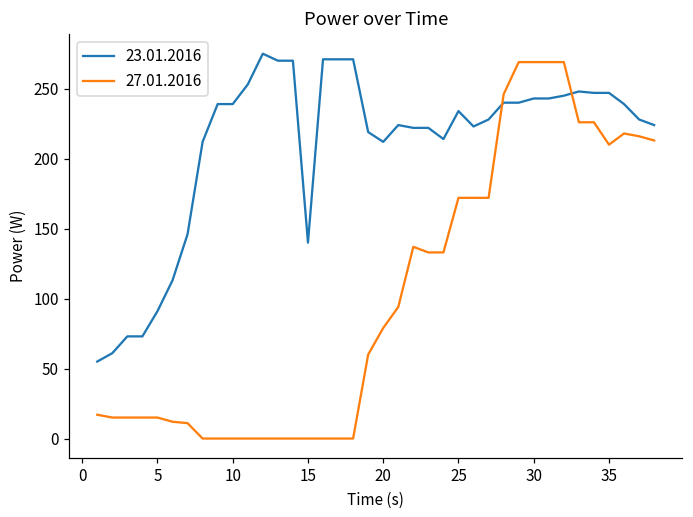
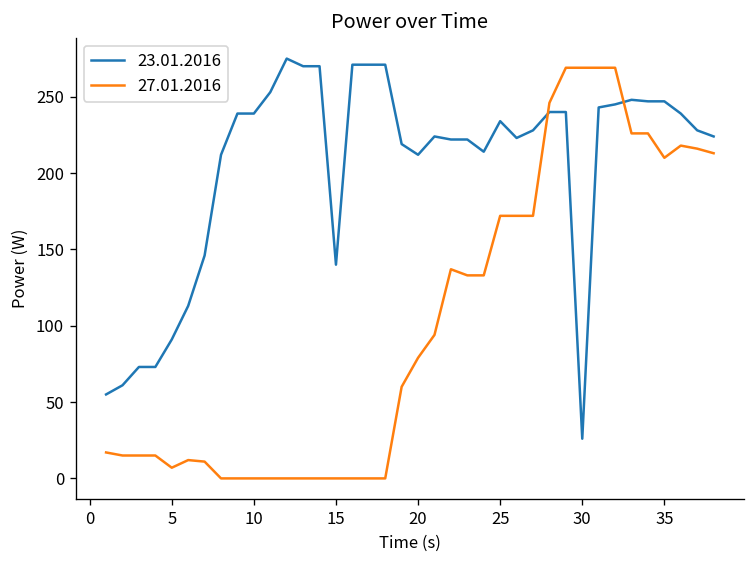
27.01.2016, 5: 15 -> 7
23.01.2016, 30: 243 -> 26
